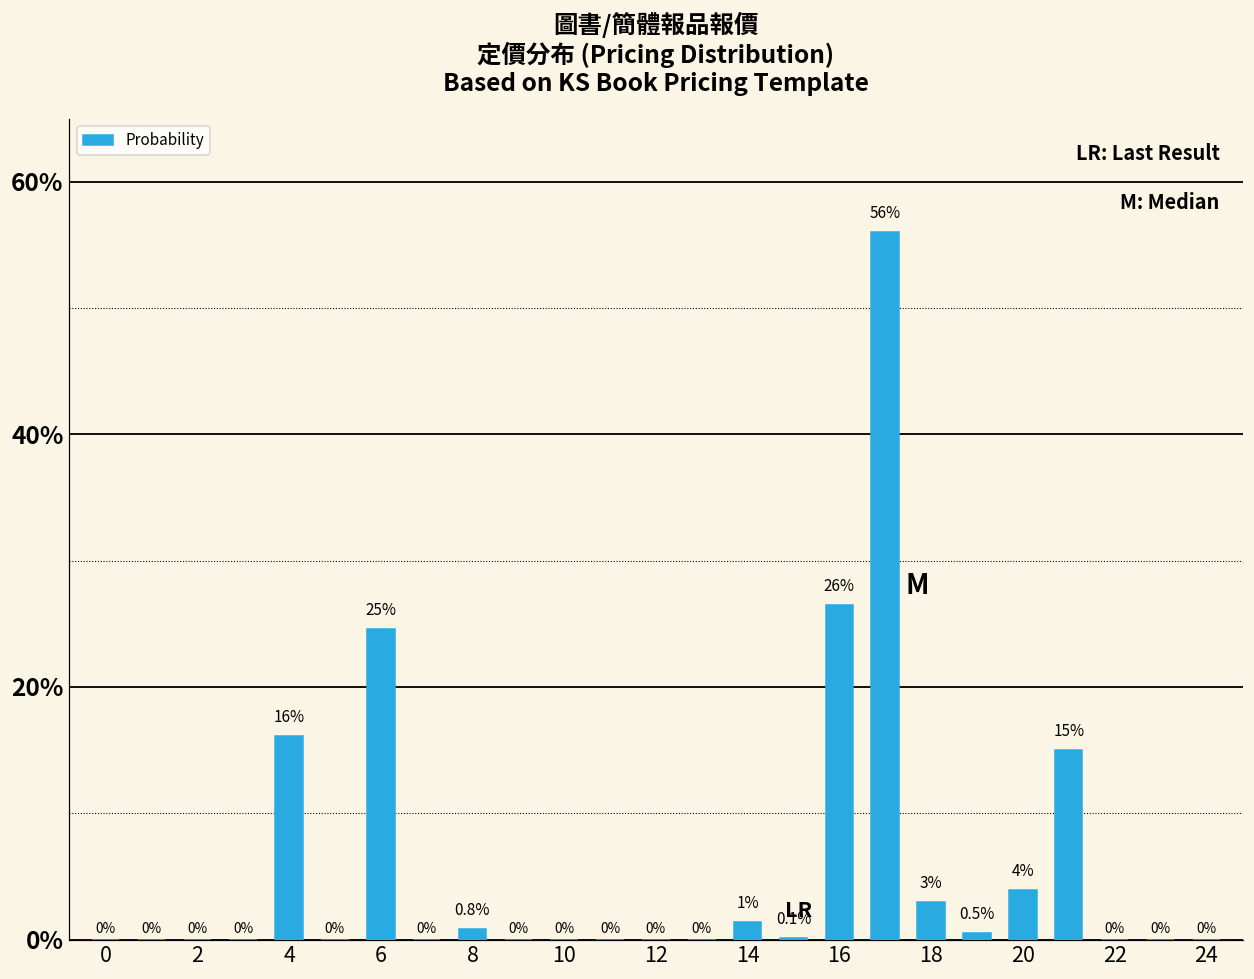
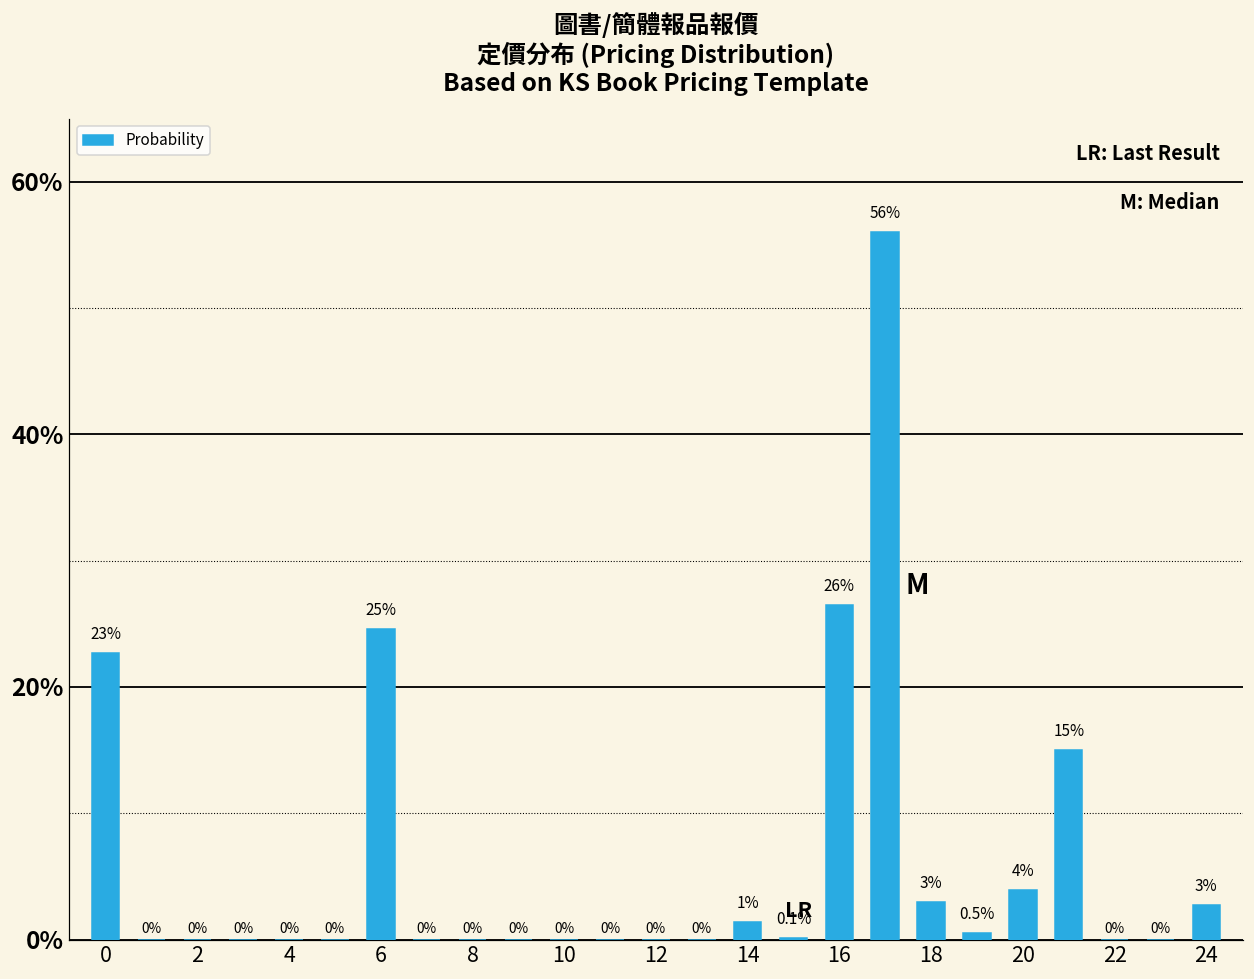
0: 0% -> 23%
4: 16% -> 0%
8: 0.8% -> 0%
24: 0% -> 3%
